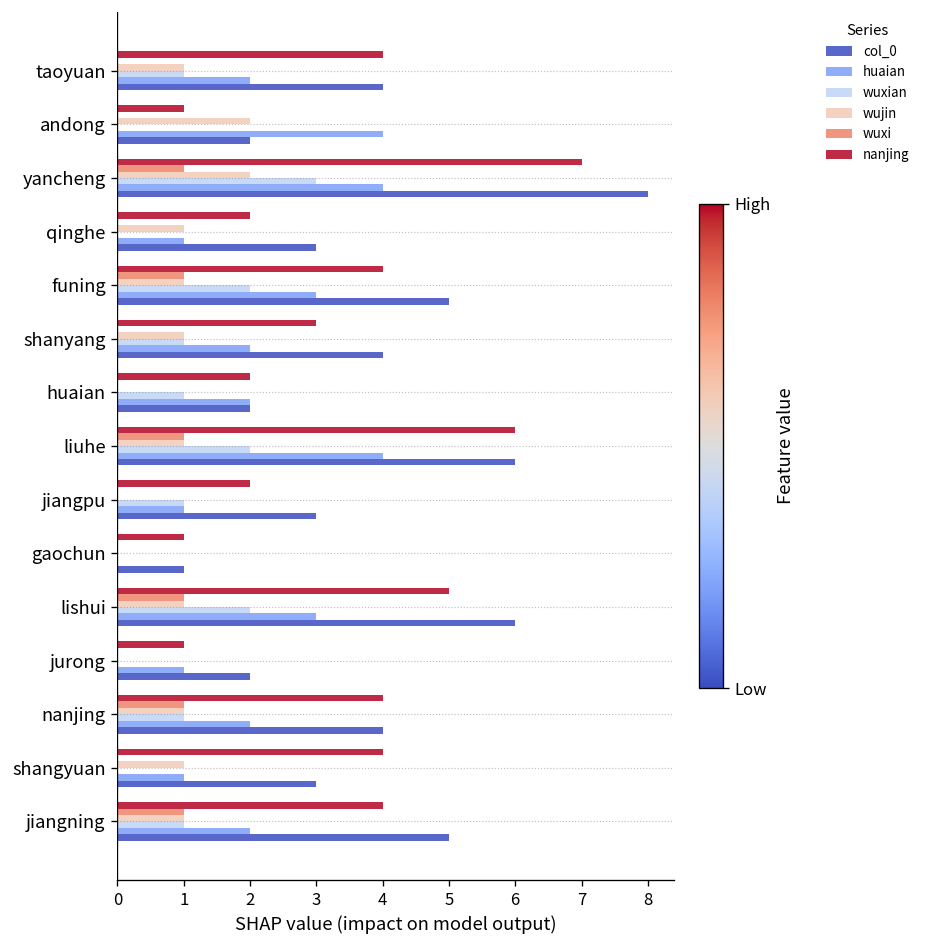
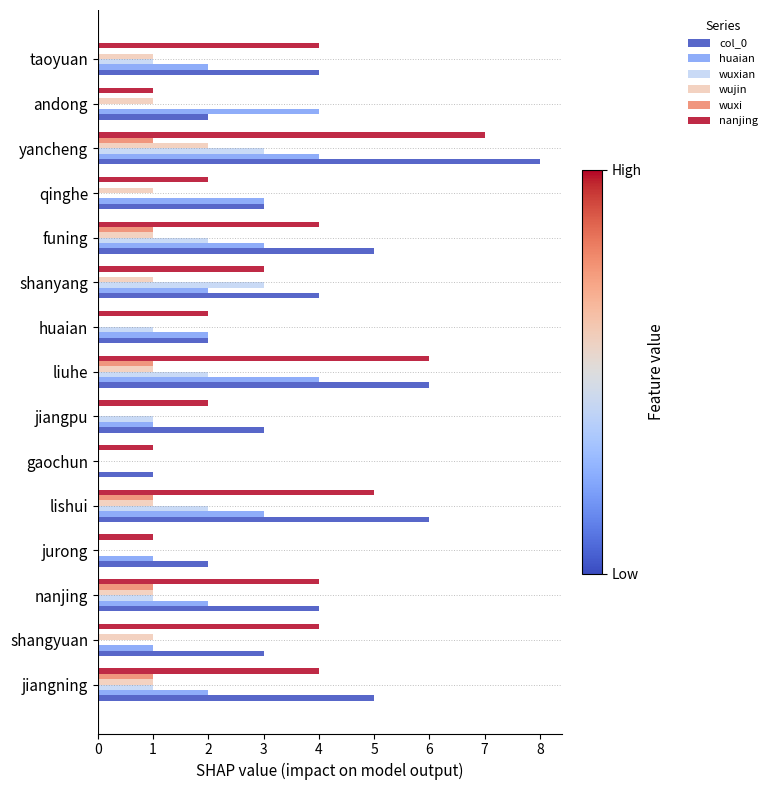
wujin, andong: 2 -> 1
huaian, qinghe: 1 -> 3
wuxian, shanyang: 1 -> 3
